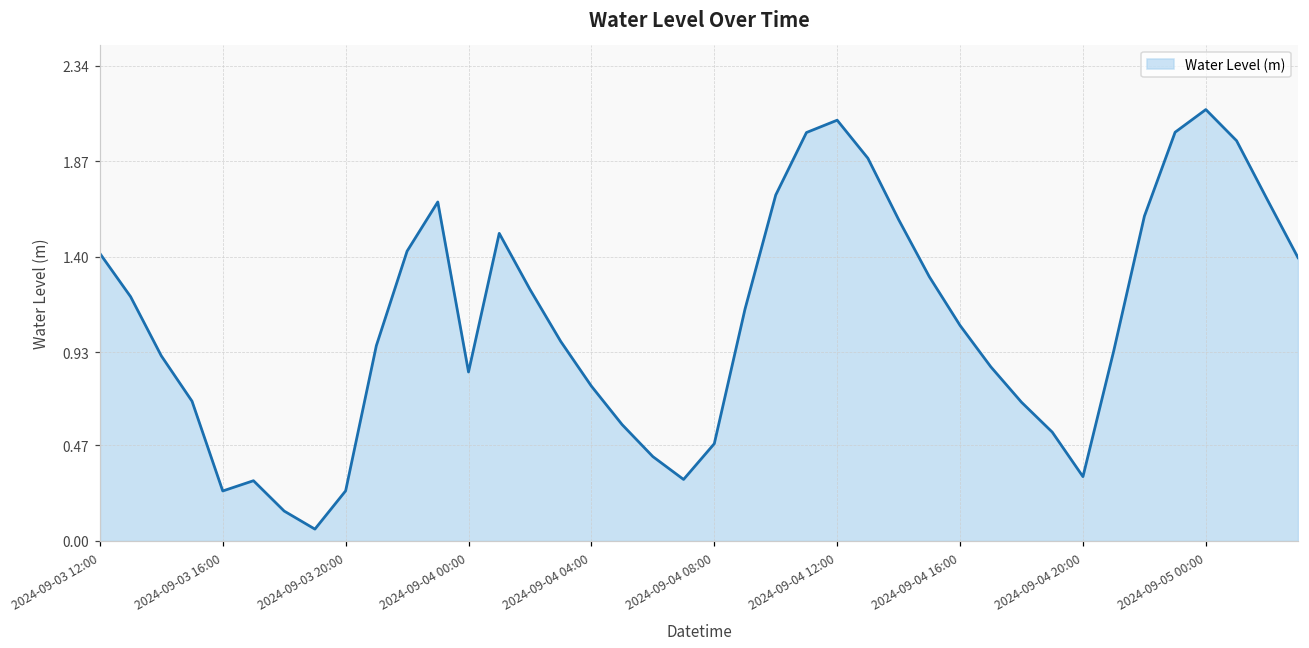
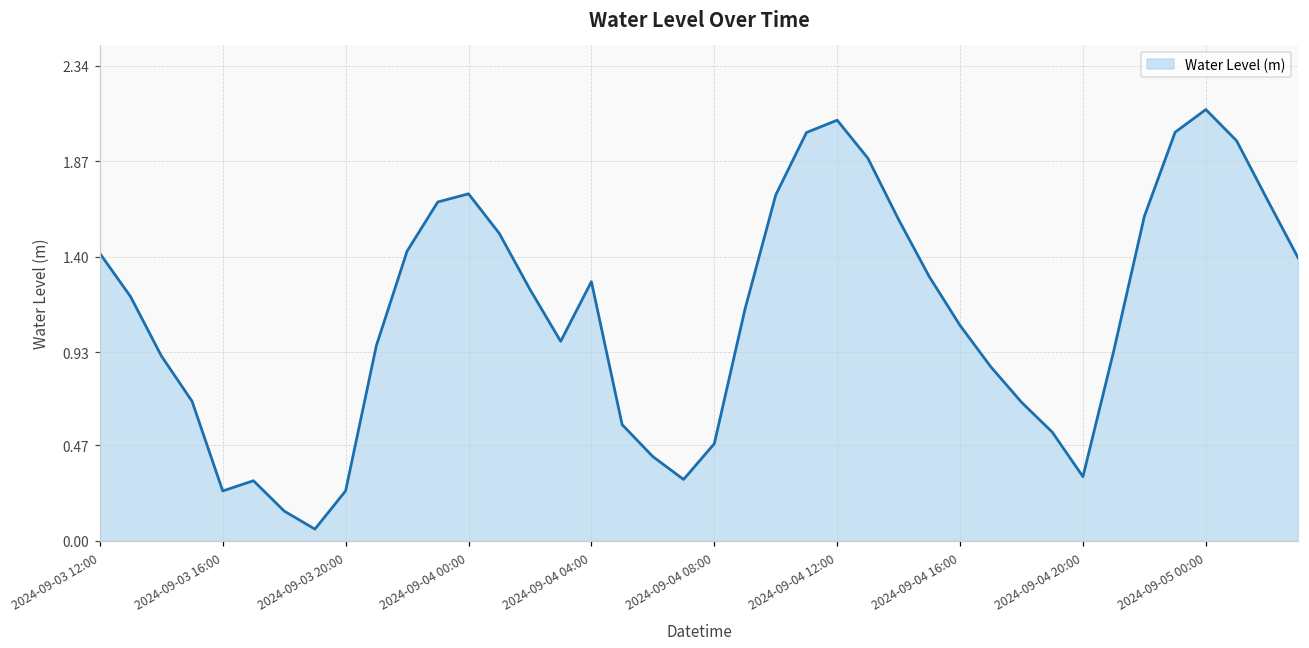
2024-09-04 00:00: 0.83 -> 1.71
2024-09-04 04:00: 0.76 -> 1.28
